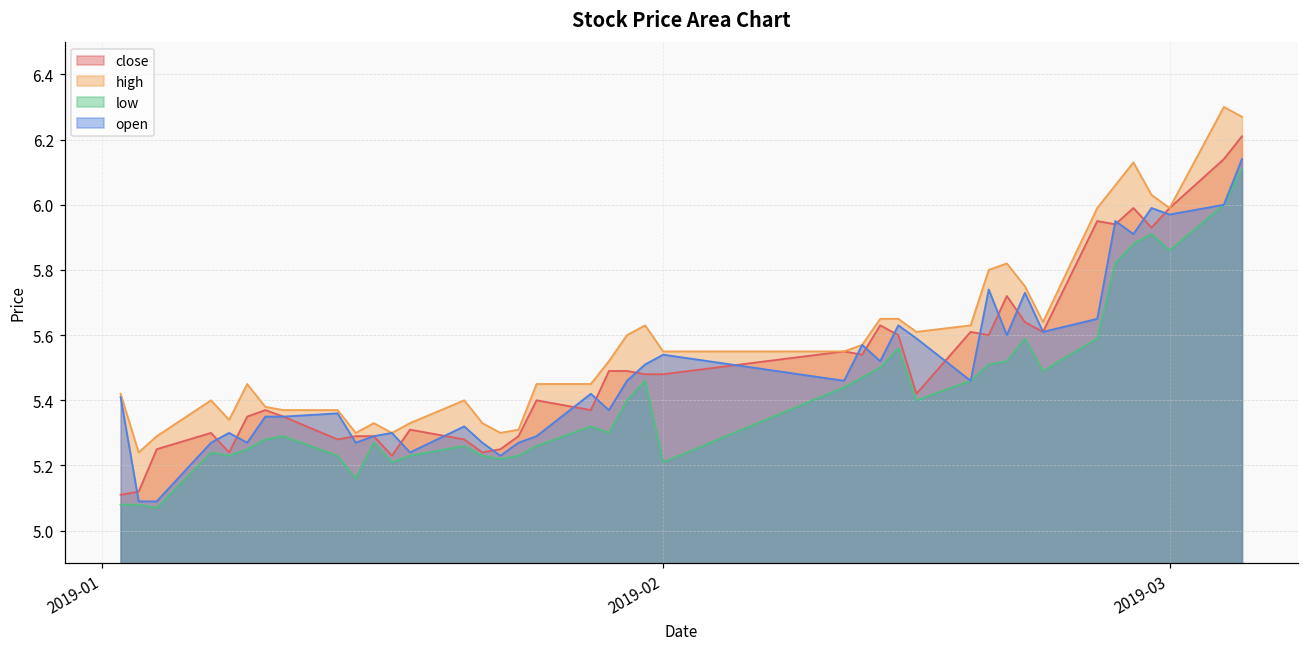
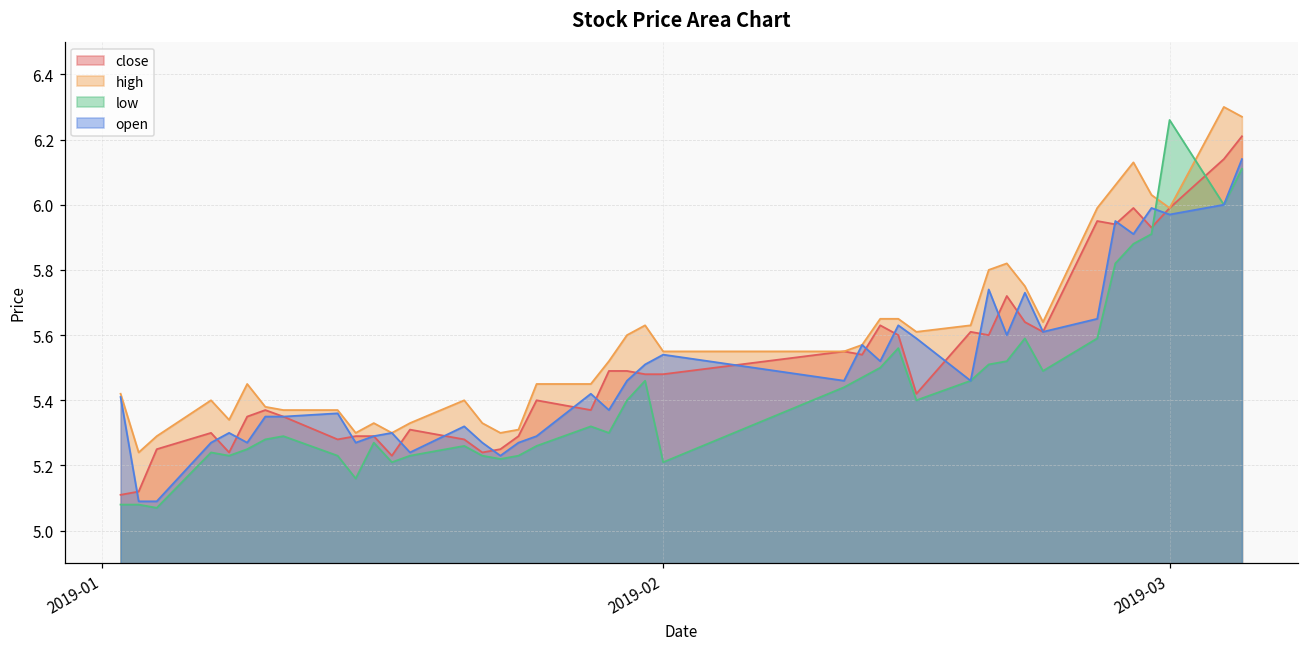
low, 2019-03: 5.86 -> 6.26
